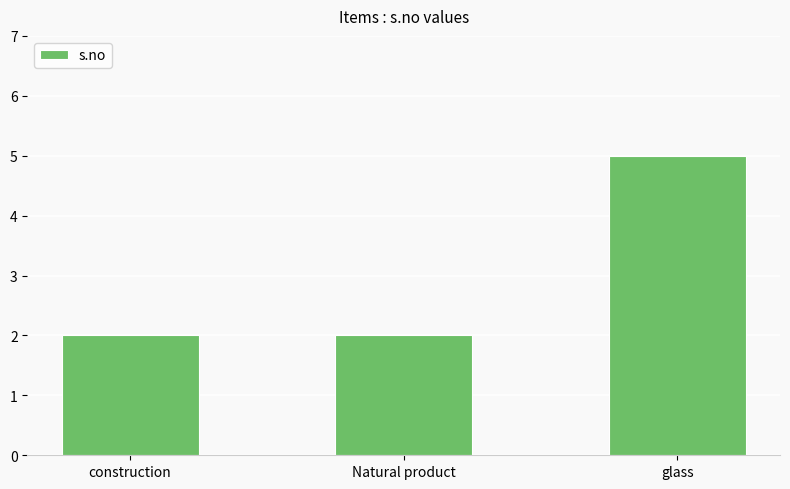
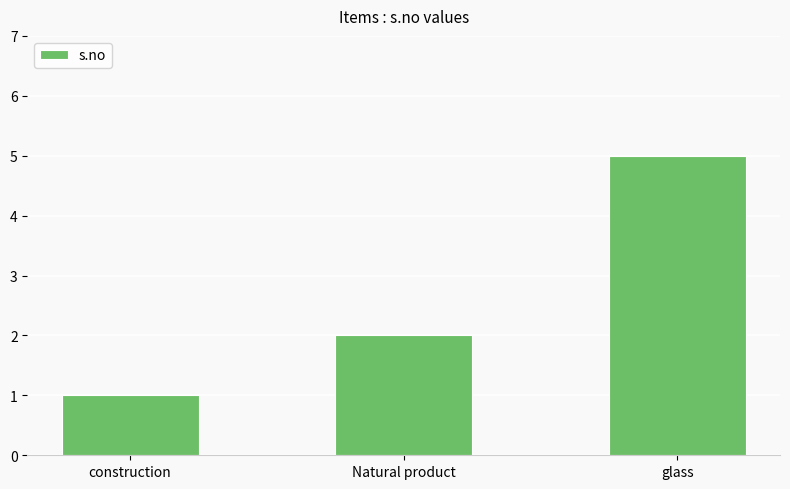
construction: 2 -> 1
